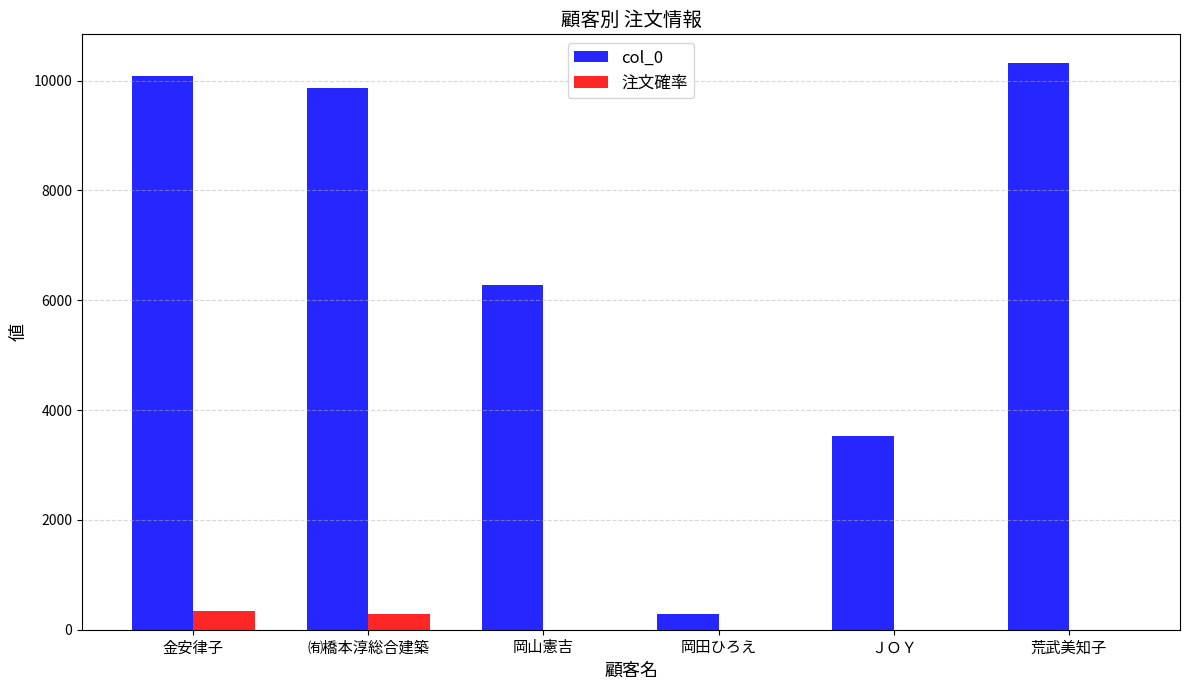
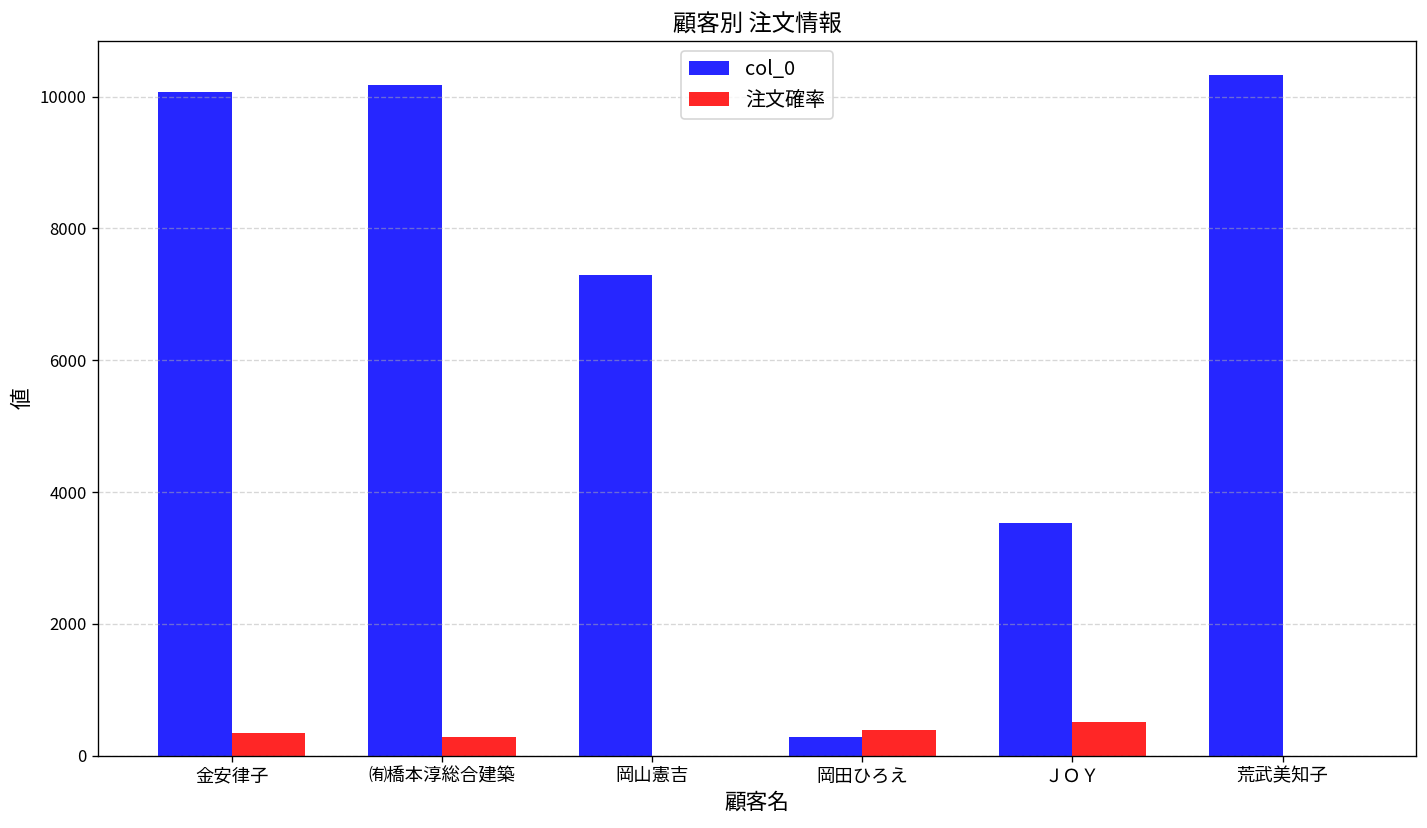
col_0, ㈲橋本淳総合建築: 9900 -> 10200
col_0, 岡山憲吉: 6300 -> 7300
注文確率, 岡田ひろえ: 0 -> 400
注文確率, ＪＯＹ: 0 -> 500
